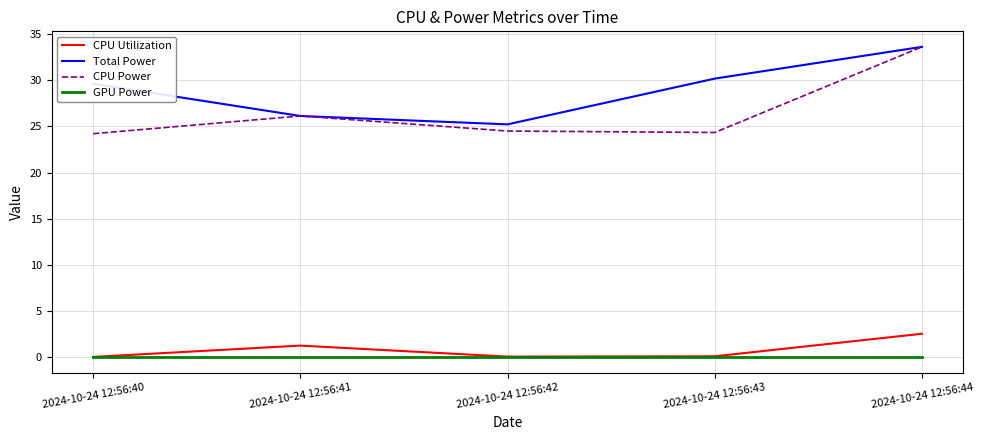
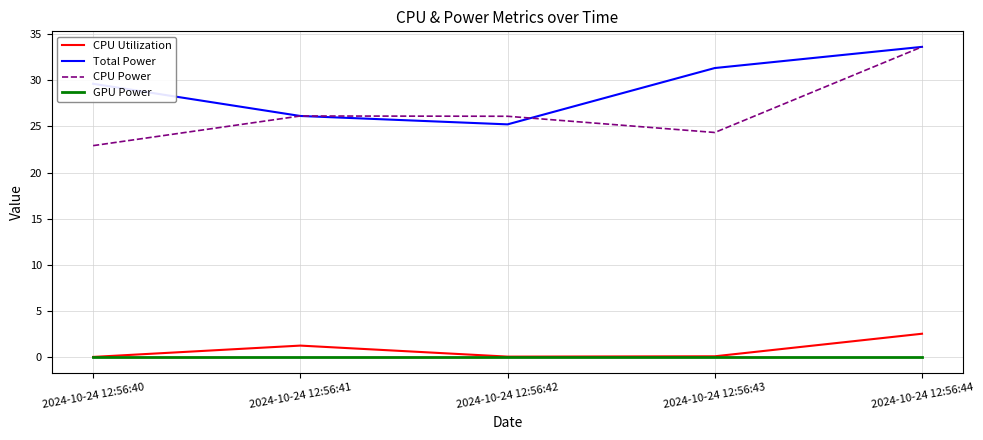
CPU Power, 2024-10-24 12:56:40: 24 -> 23
CPU Power, 2024-10-24 12:56:42: 24 -> 26
Total Power, 2024-10-24 12:56:43: 30 -> 31
